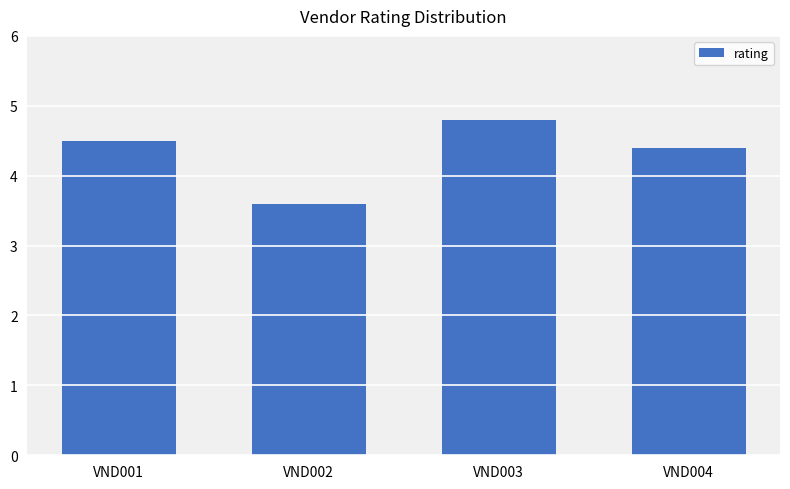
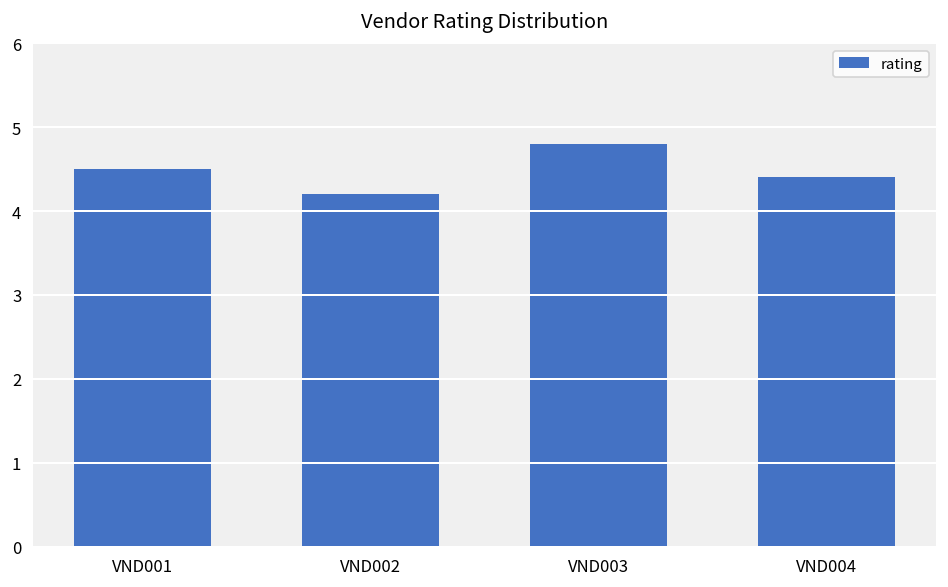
VND002: 3.6 -> 4.2
